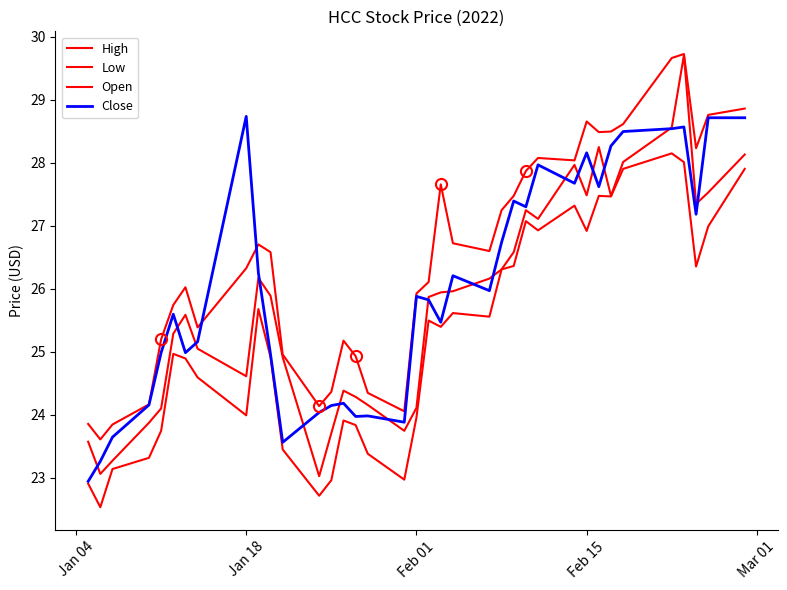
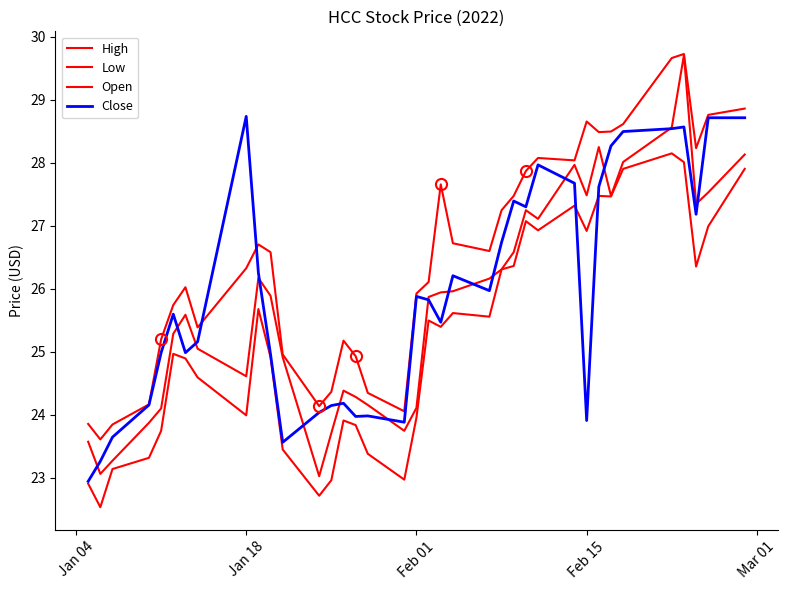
Close, Feb 15: 28.2 -> 23.9
